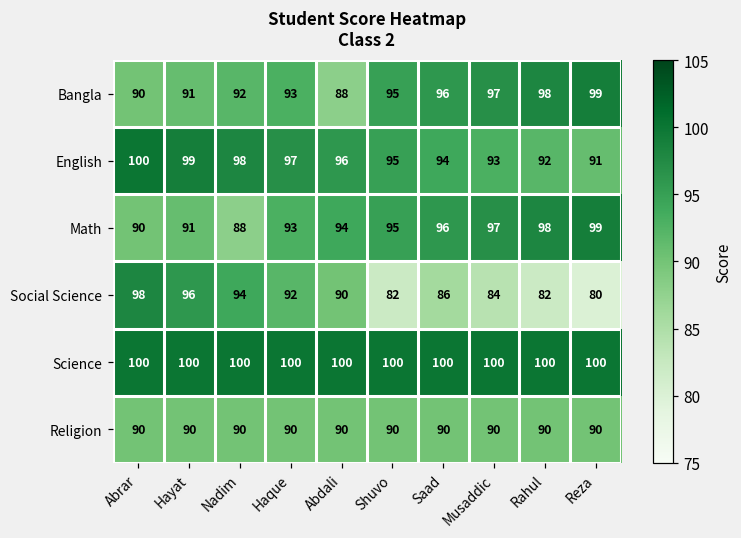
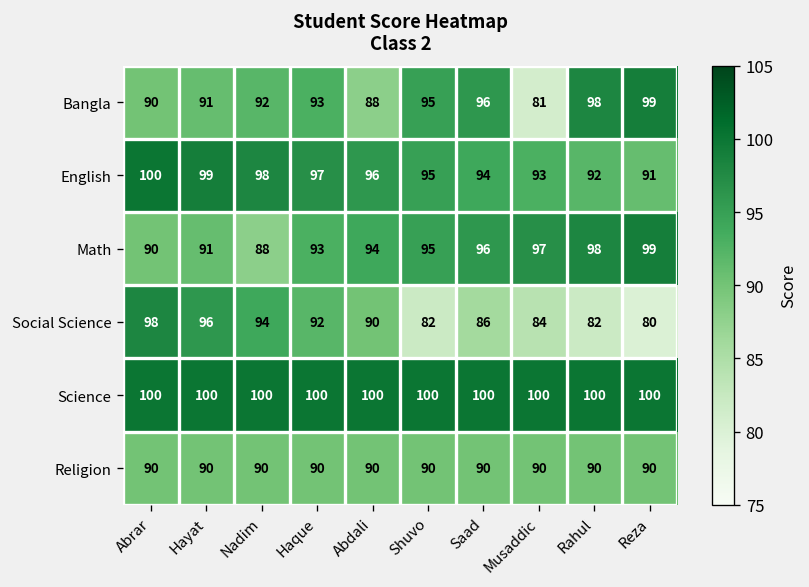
Bangla, Musaddic: 97 -> 81
